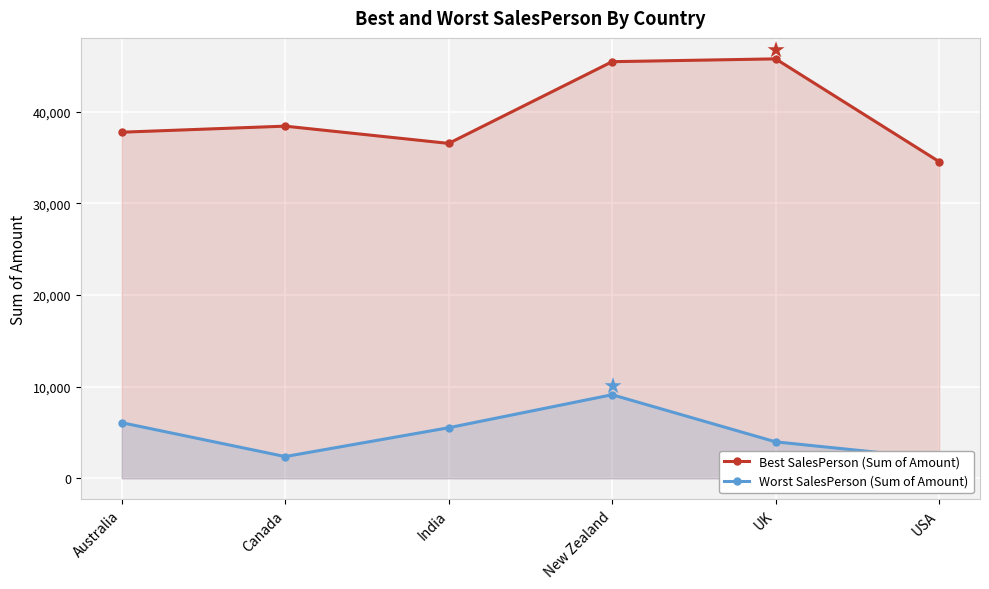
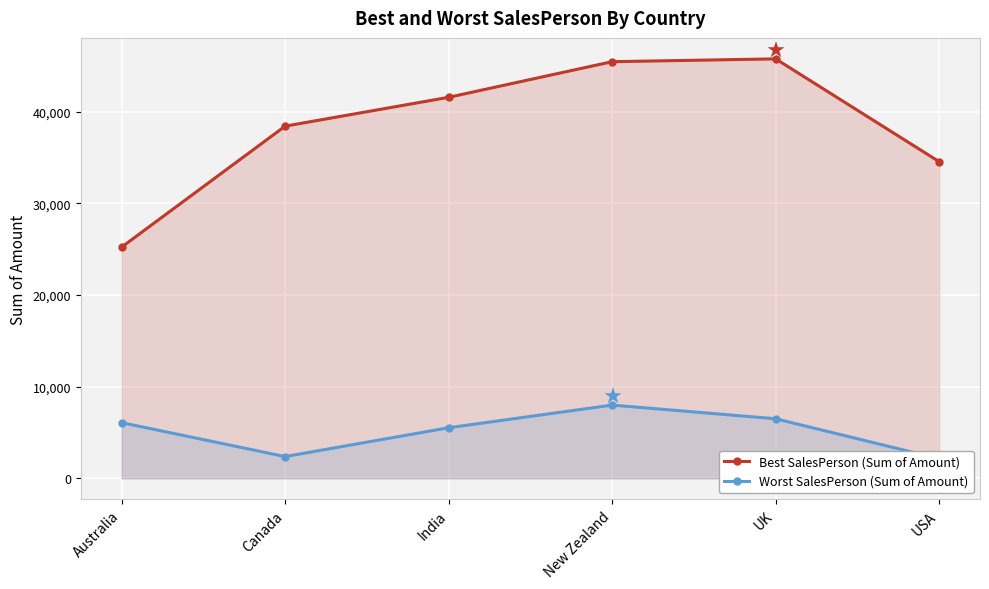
Best SalesPerson (Sum of Amount), Australia: 38,000 -> 25,000
Best SalesPerson (Sum of Amount), India: 37,000 -> 42,000
Worst SalesPerson (Sum of Amount), New Zealand: 9,000 -> 8,000
Worst SalesPerson (Sum of Amount), UK: 4,000 -> 6,000
